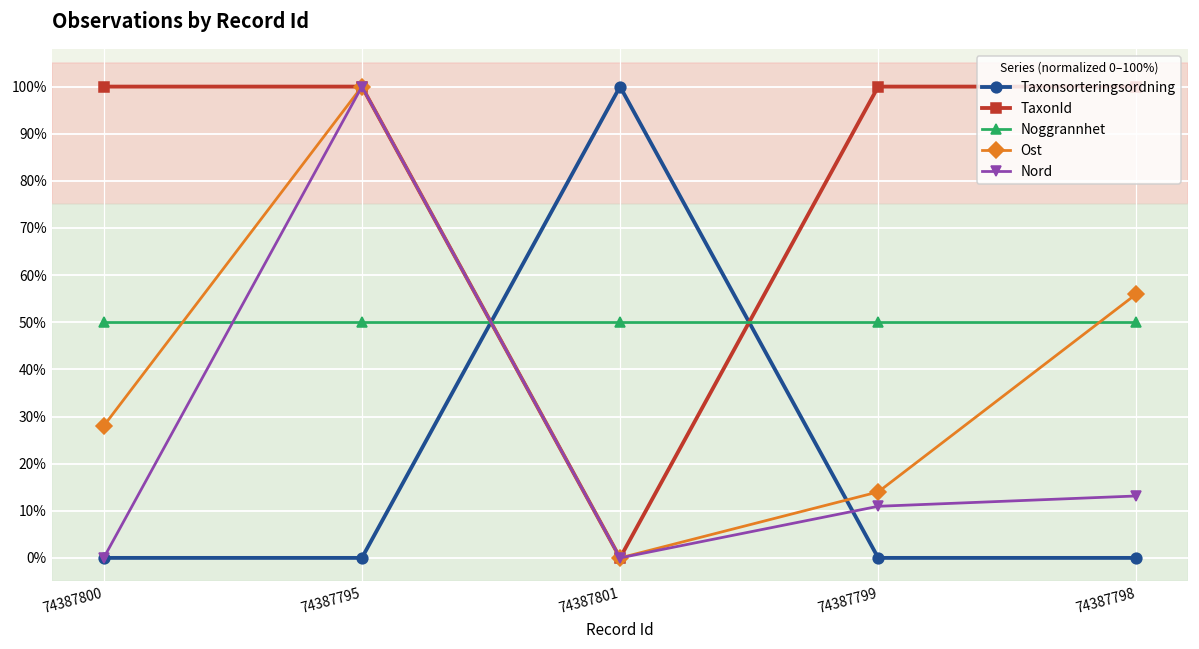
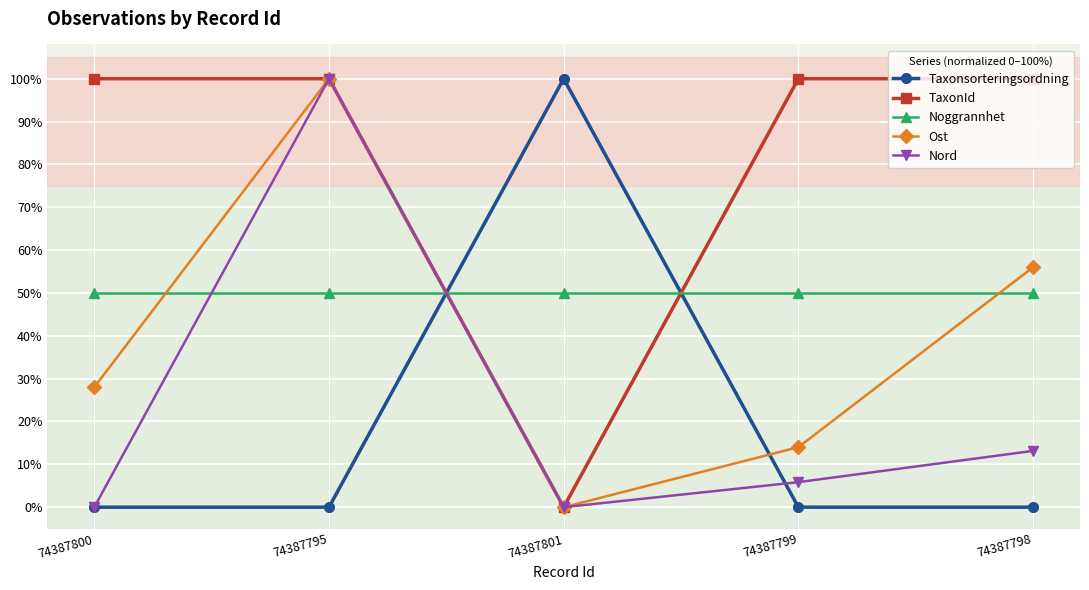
Nord, 74387799: 11% -> 6%
